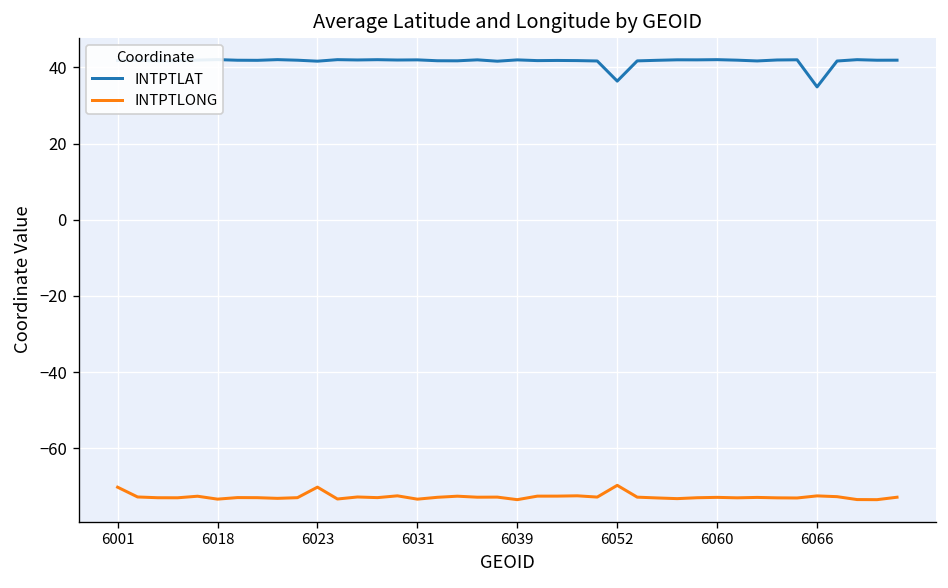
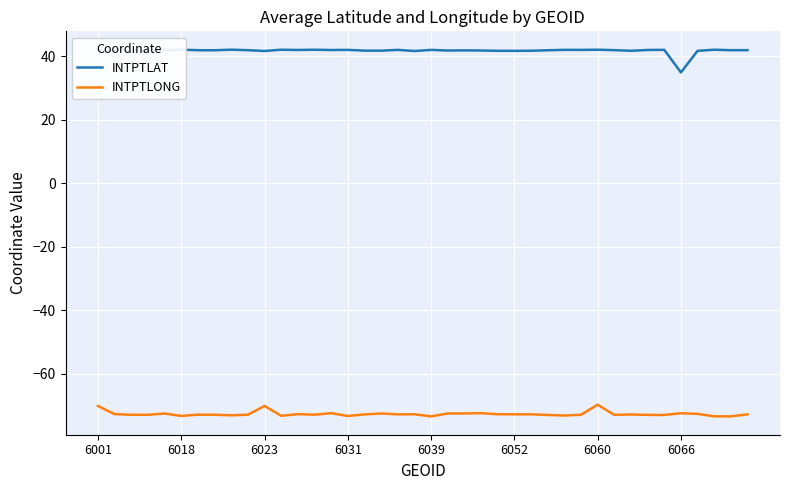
INTPTLAT, 6052: 36 -> 42
INTPTLONG, 6052: -70 -> -73
INTPTLONG, 6060: -73 -> -70
